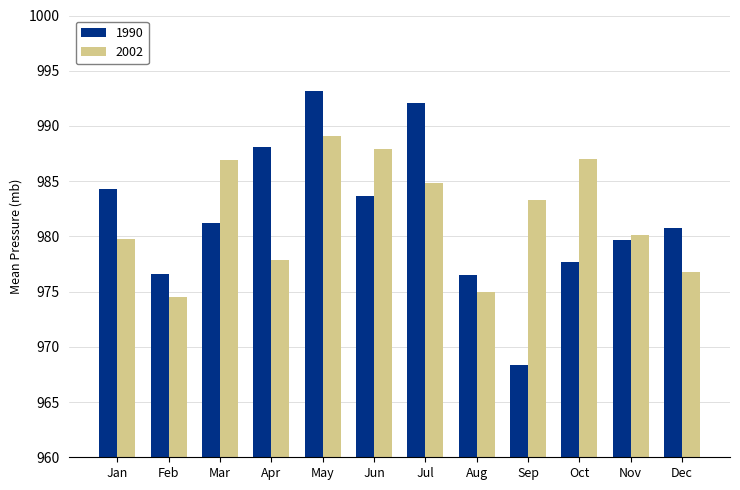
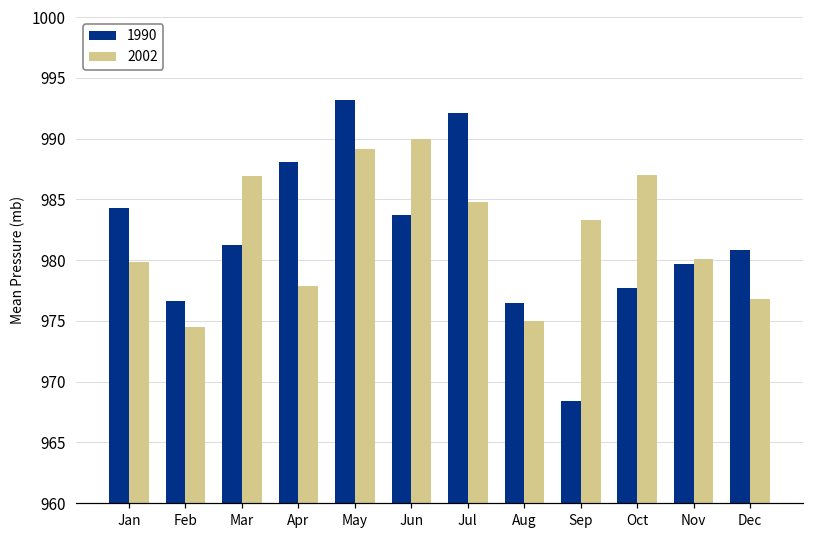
2002, Jun: 987.9 -> 990.0
